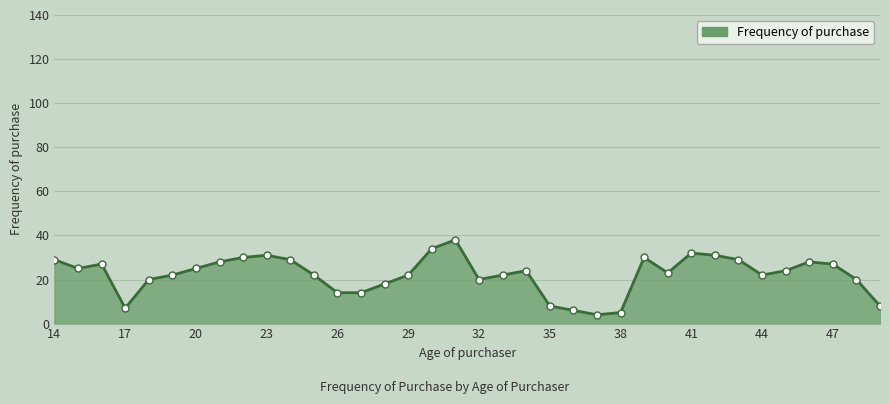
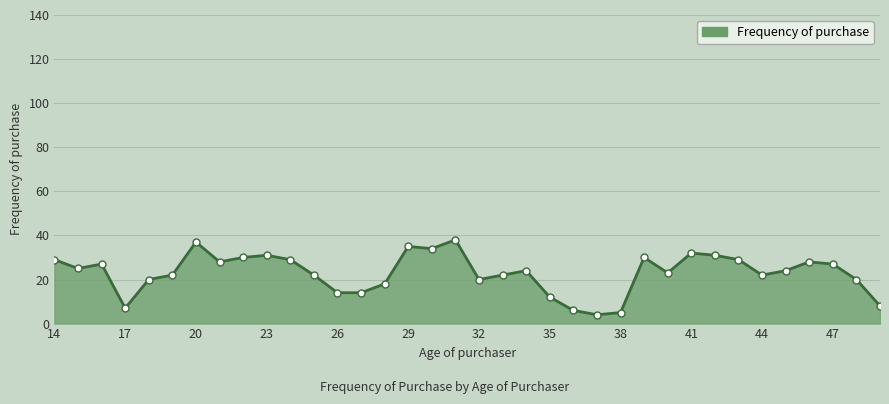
20: 25 -> 37
29: 22 -> 35
35: 8 -> 12
